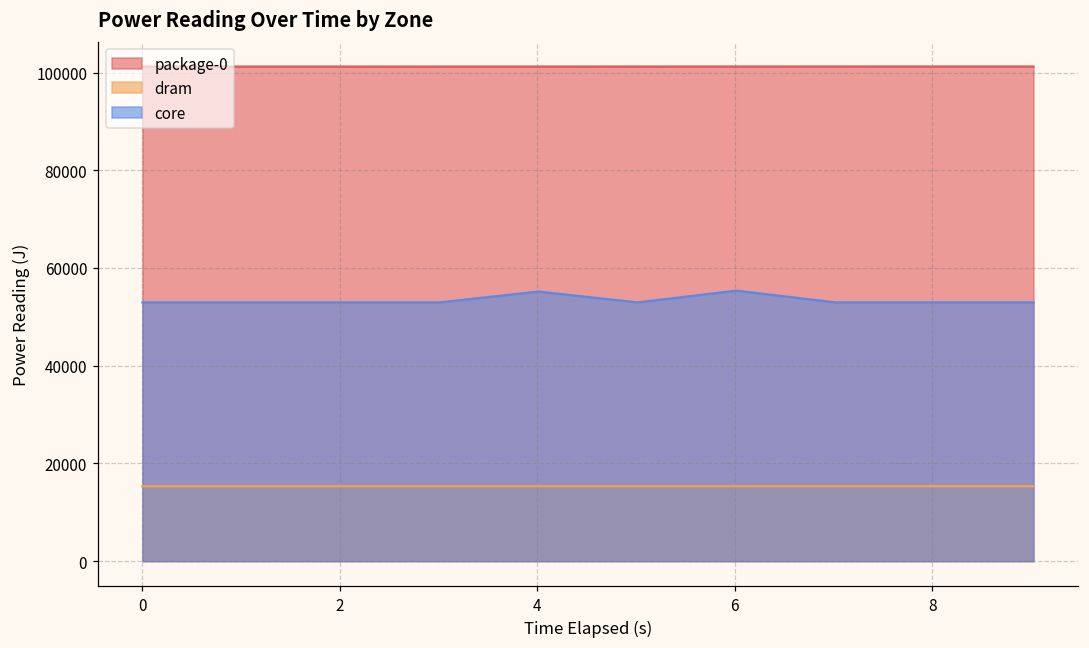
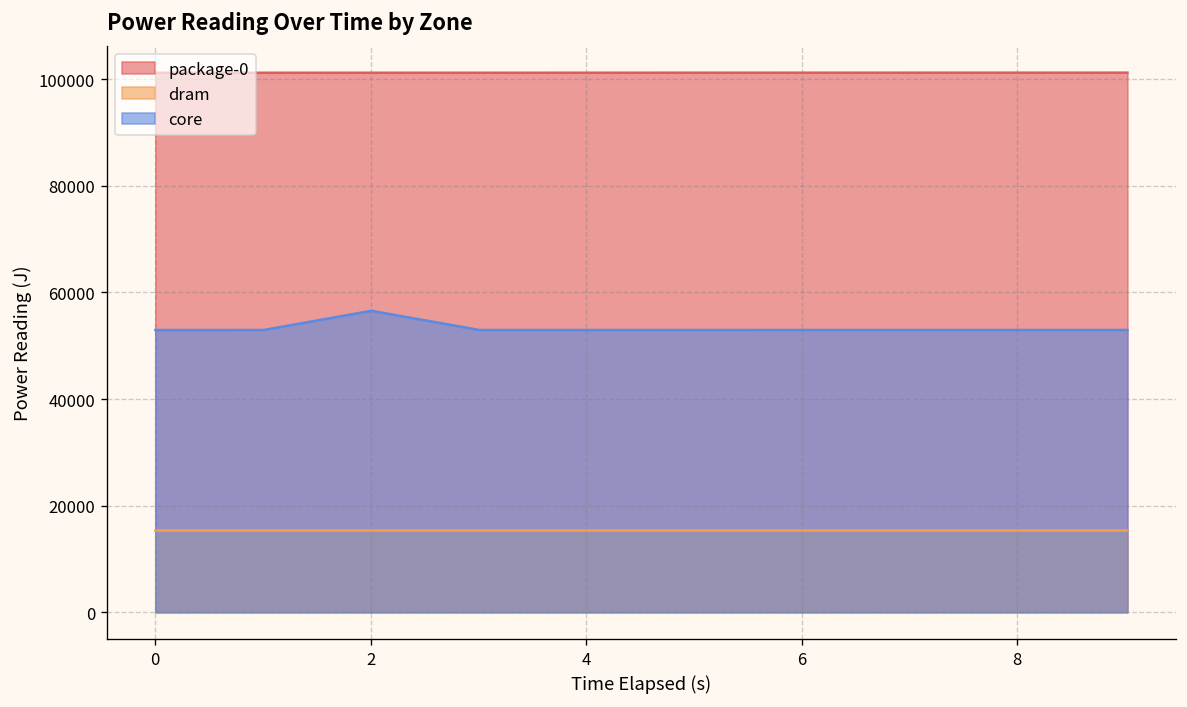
core, 2: 53000 -> 57000
core, 4: 55000 -> 53000
core, 6: 55000 -> 53000
